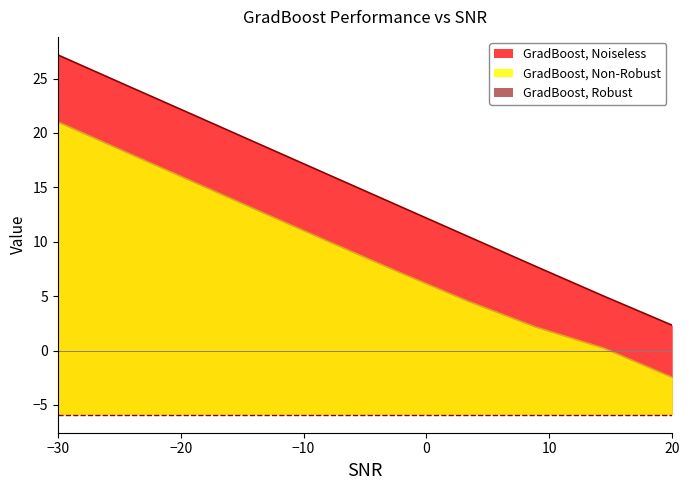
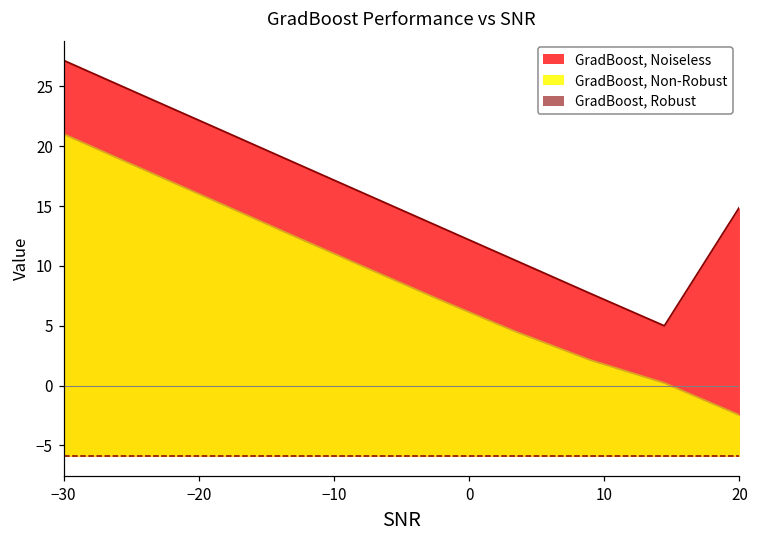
GradBoost, Noiseless, 20: 2.3 -> 14.9
